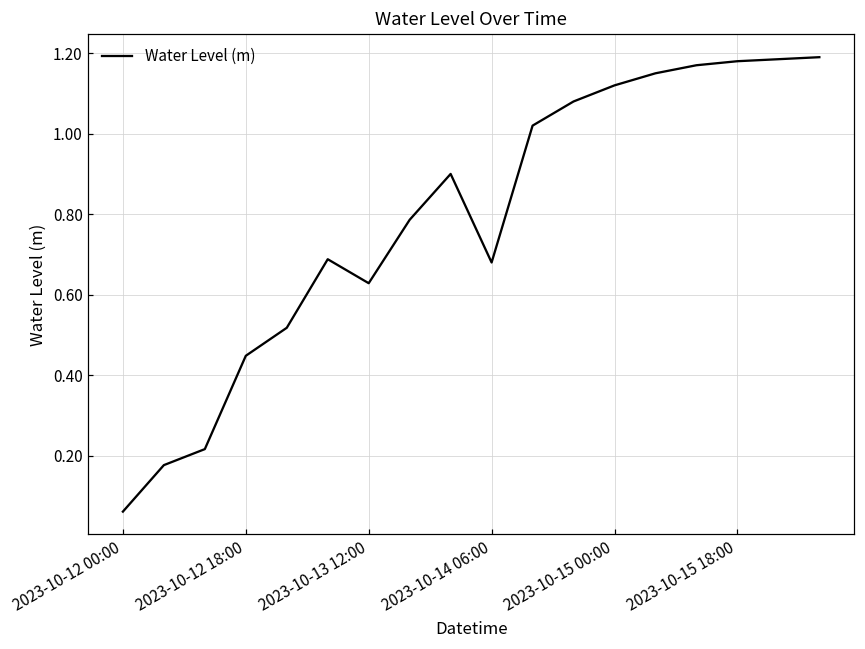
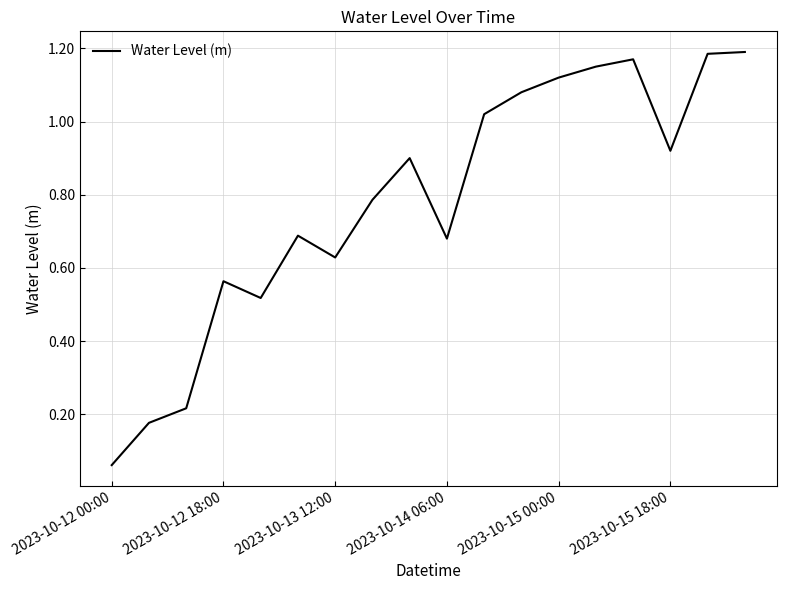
2023-10-12 18:00: 0.45 -> 0.56
2023-10-15 18:00: 1.18 -> 0.92
